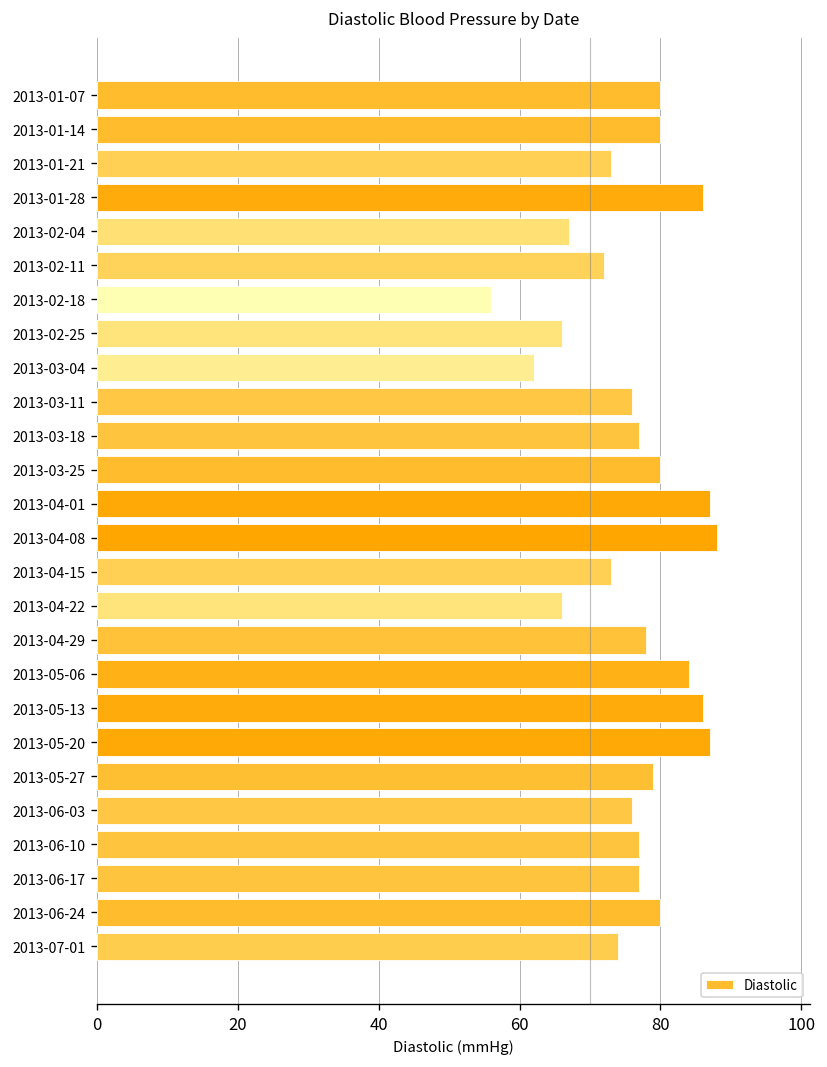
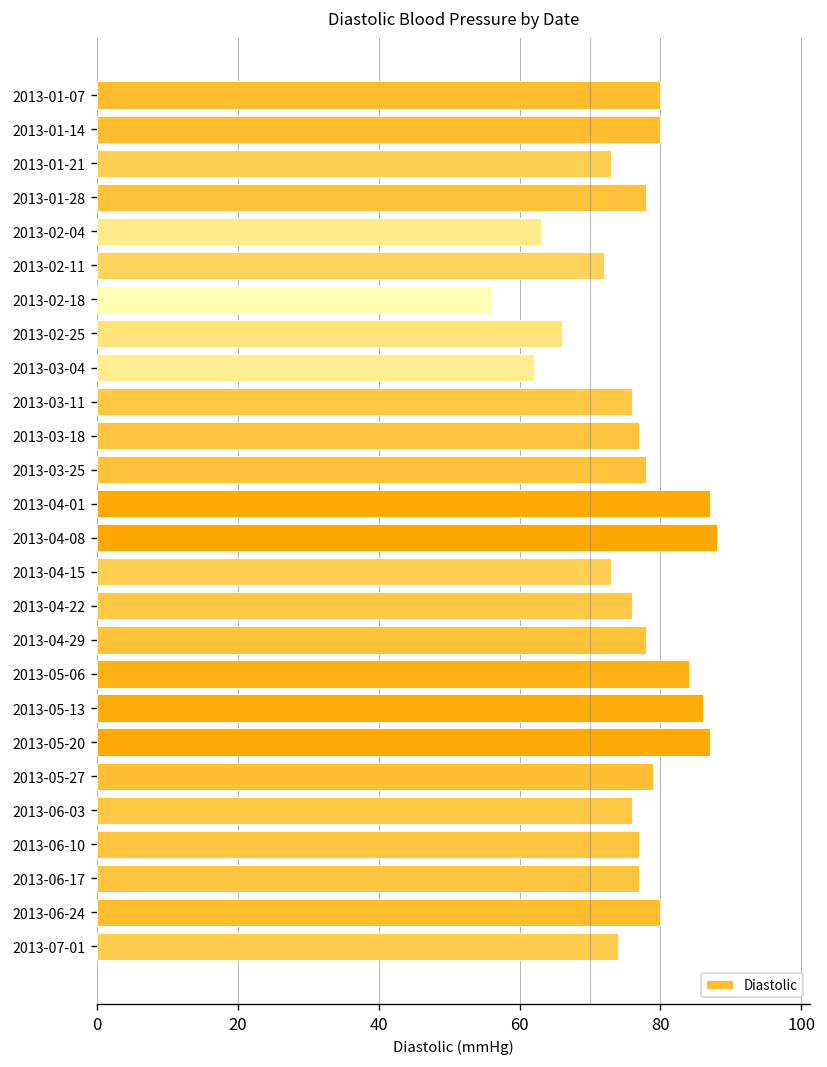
2013-01-28: 86 -> 78
2013-02-04: 67 -> 63
2013-03-25: 80 -> 78
2013-04-22: 66 -> 76
